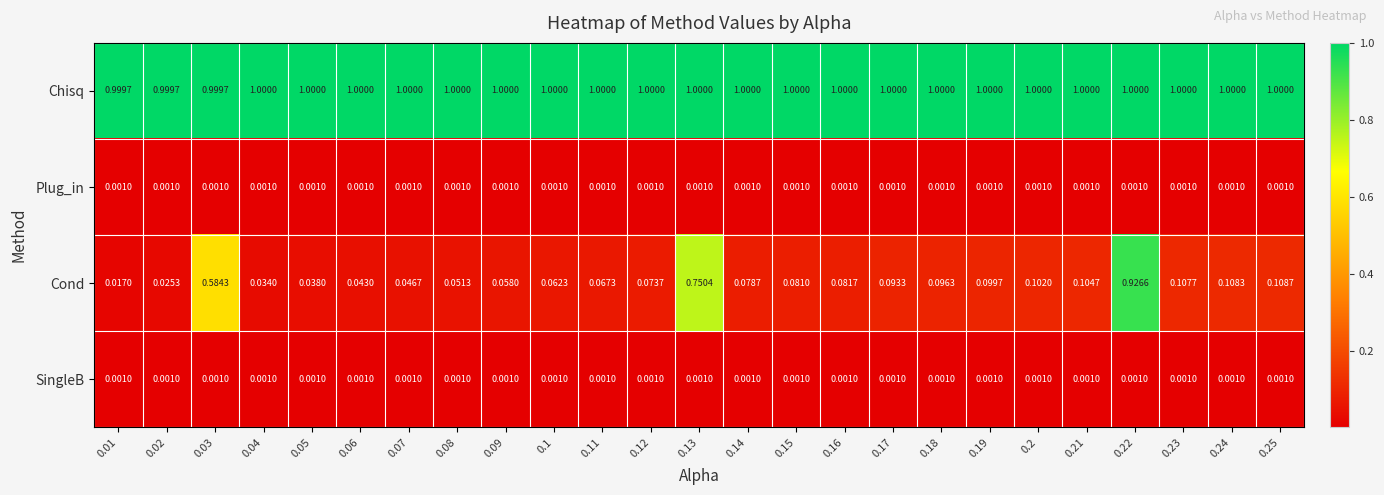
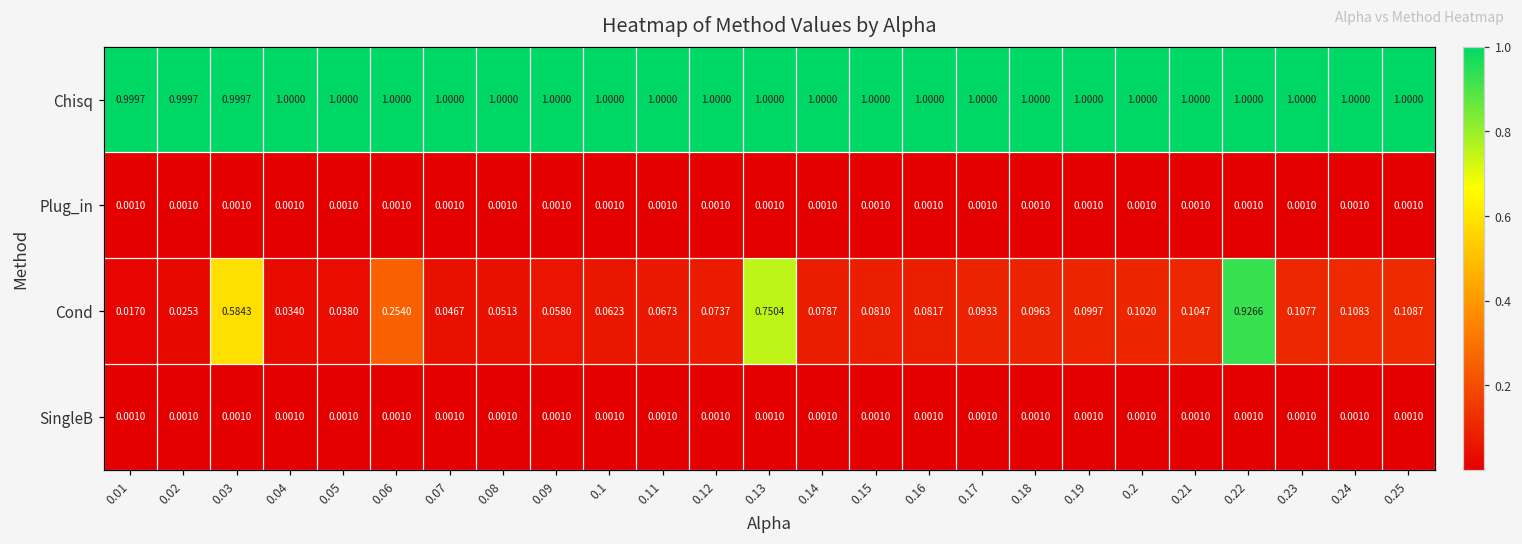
Cond, 0.06: 0.0430 -> 0.2540
